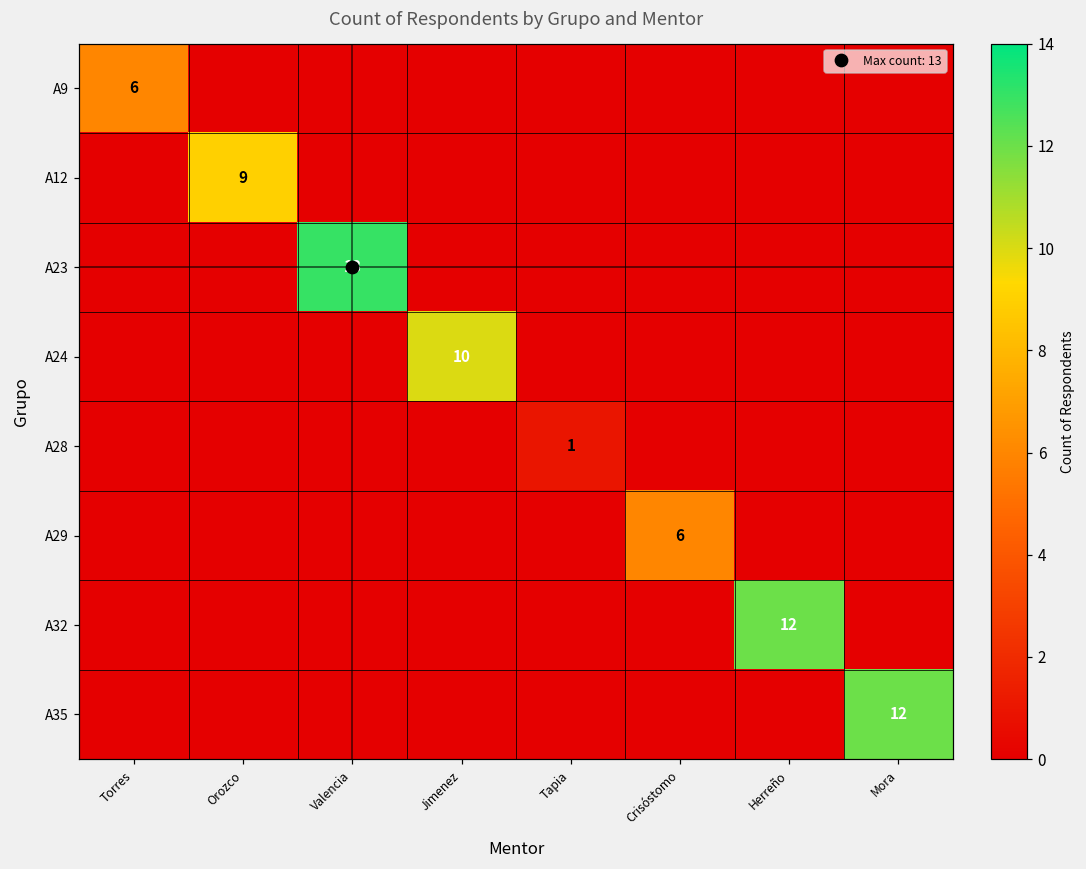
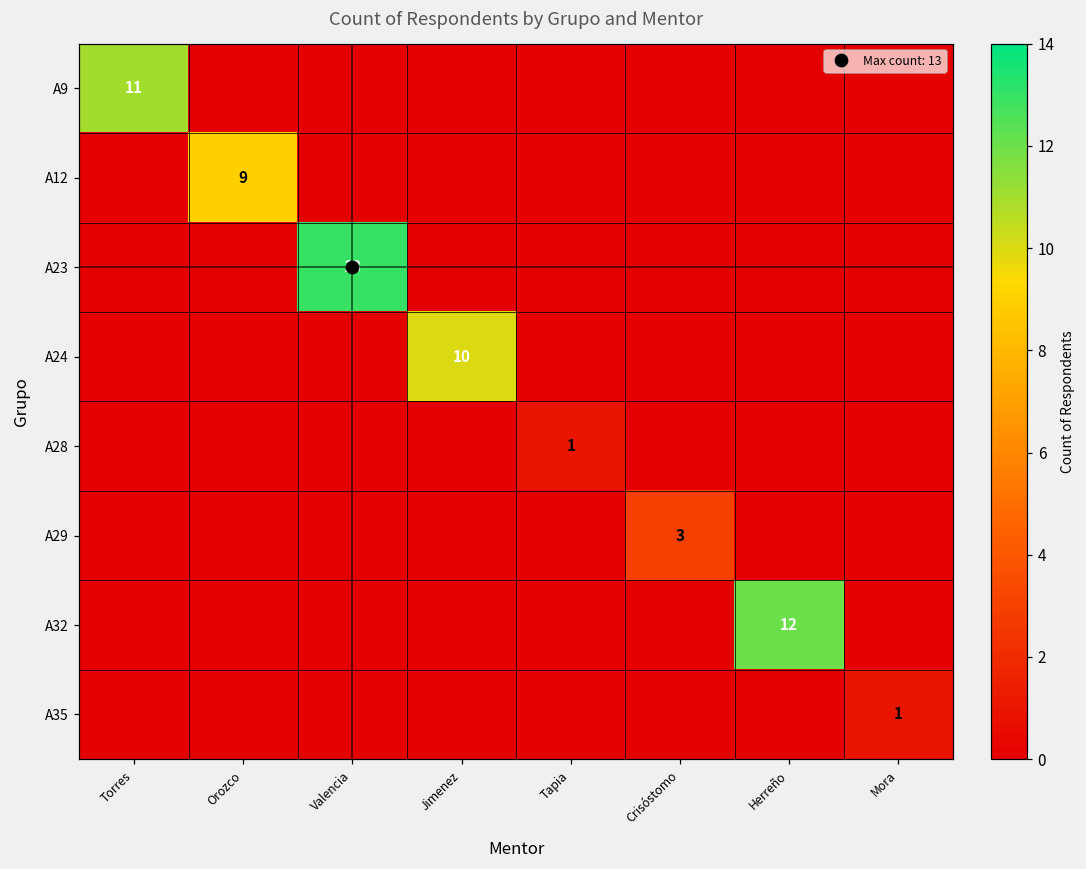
A9, Torres: 6 -> 11
A29, Crisóstomo: 6 -> 3
A35, Mora: 12 -> 1
